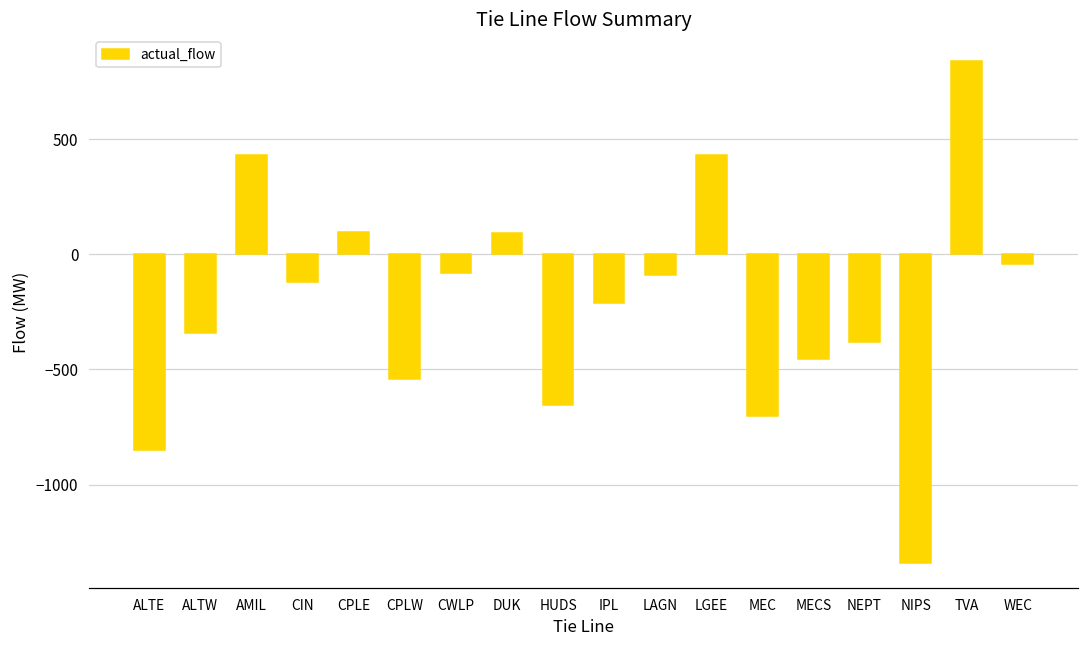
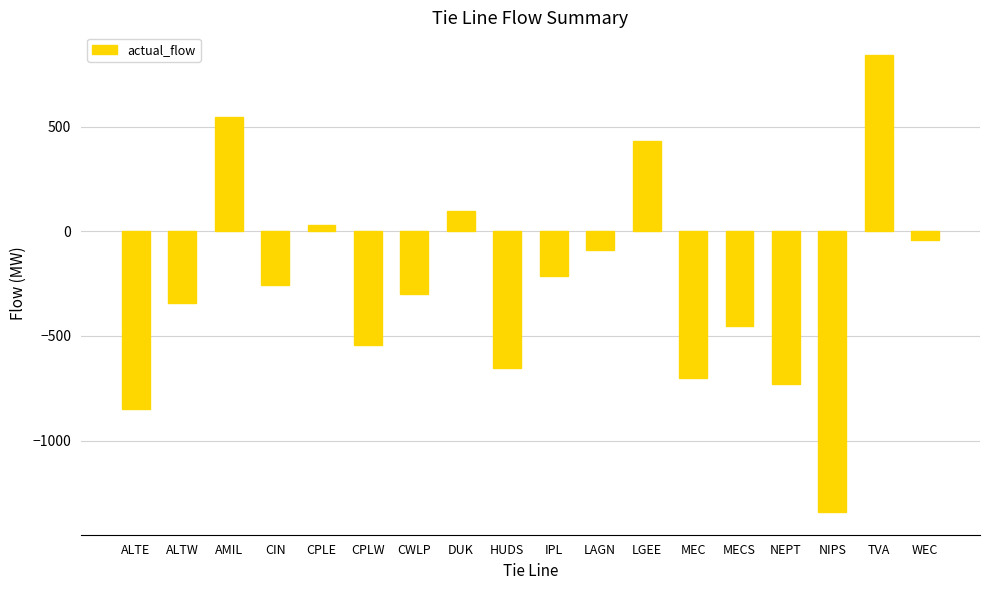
AMIL: 430 -> 550
CIN: -120 -> -260
CPLE: 100 -> 30
CWLP: -80 -> -300
NEPT: -380 -> -730
